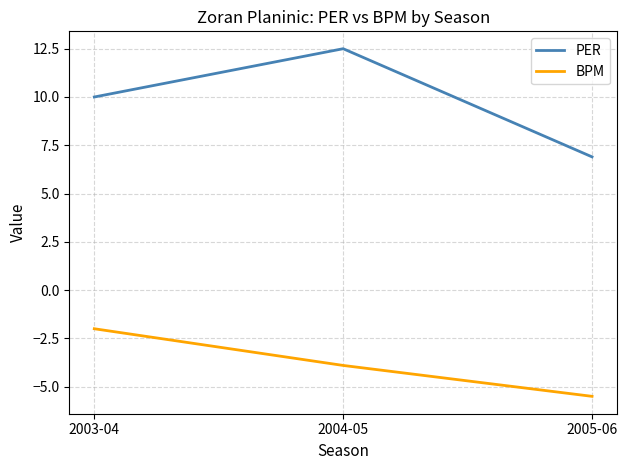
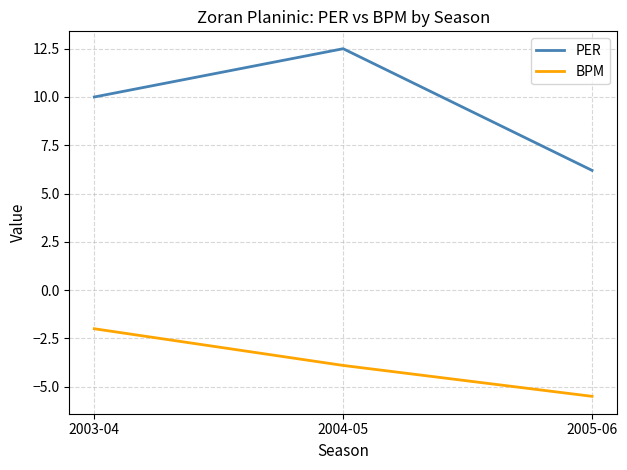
PER, 2005-06: 6.9 -> 6.2
